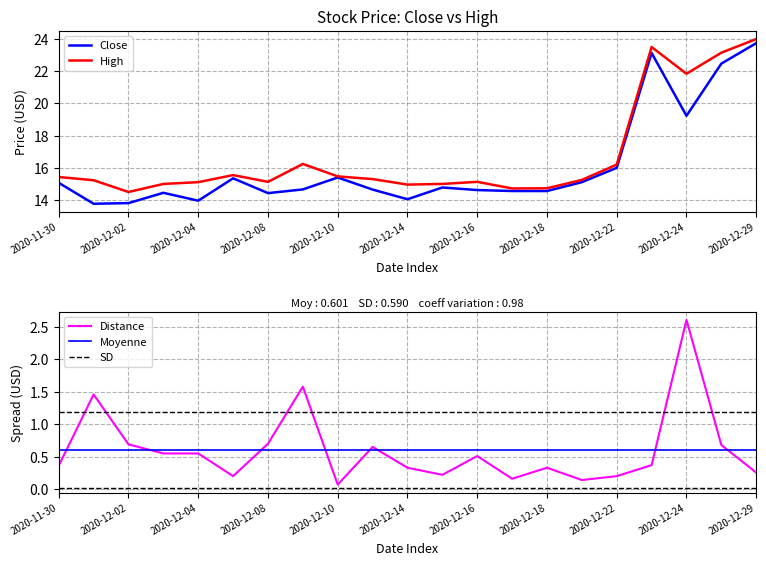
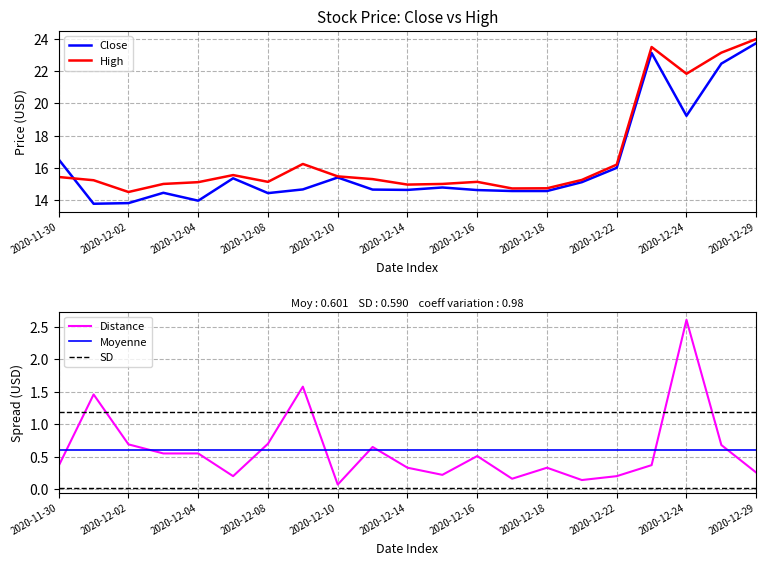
Stock Price: Close vs High, Close, 2020-11-30: 15.1 -> 16.5
Stock Price: Close vs High, Close, 2020-12-14: 14.1 -> 14.6
